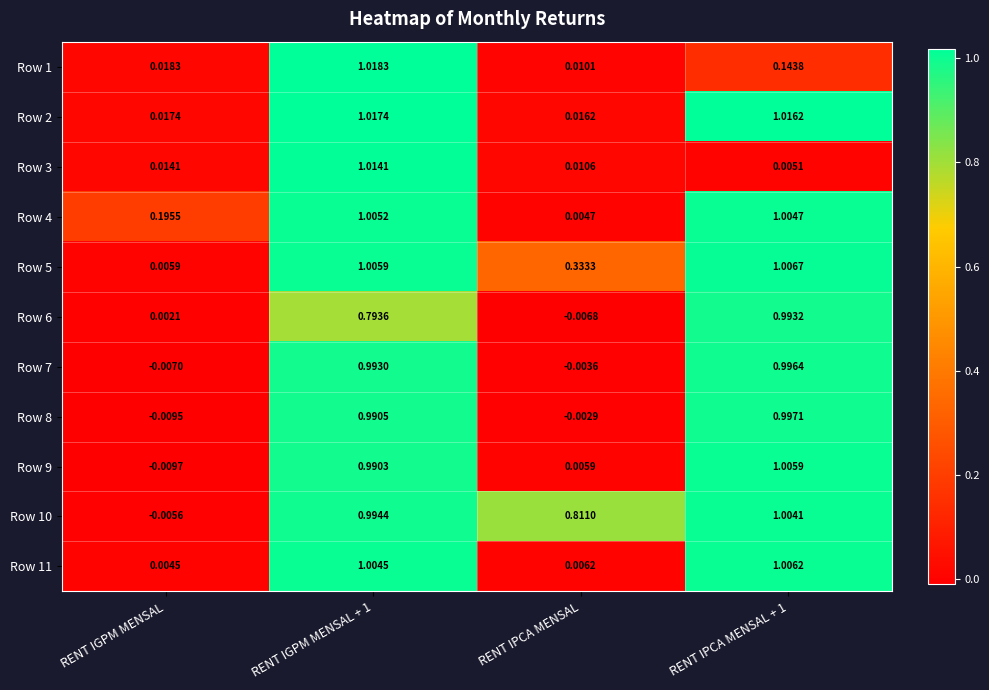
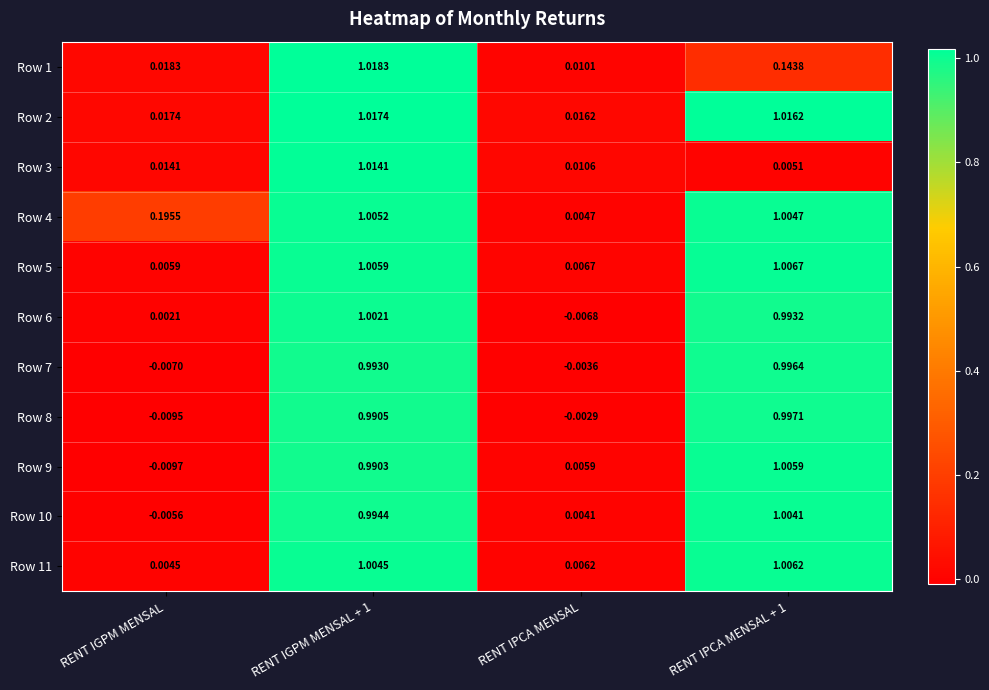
Row 5, RENT IPCA MENSAL: 0.3333 -> 0.0067
Row 6, RENT IGPM MENSAL + 1: 0.7936 -> 1.0021
Row 10, RENT IPCA MENSAL: 0.8110 -> 0.0041
